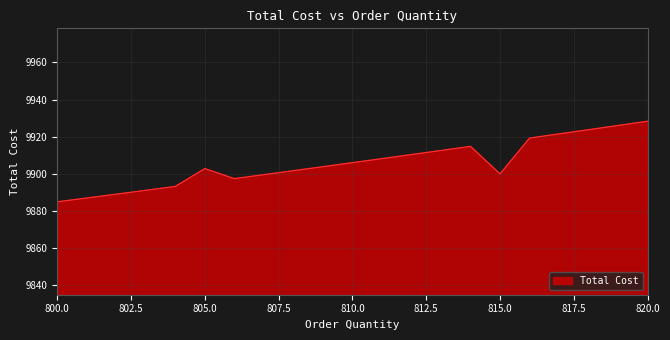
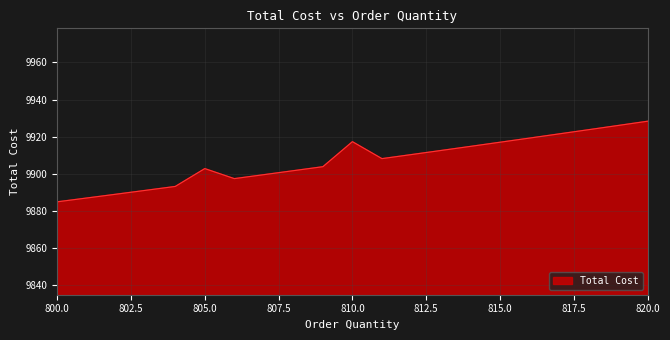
810.0: 9906 -> 9917
815.0: 9900 -> 9917
